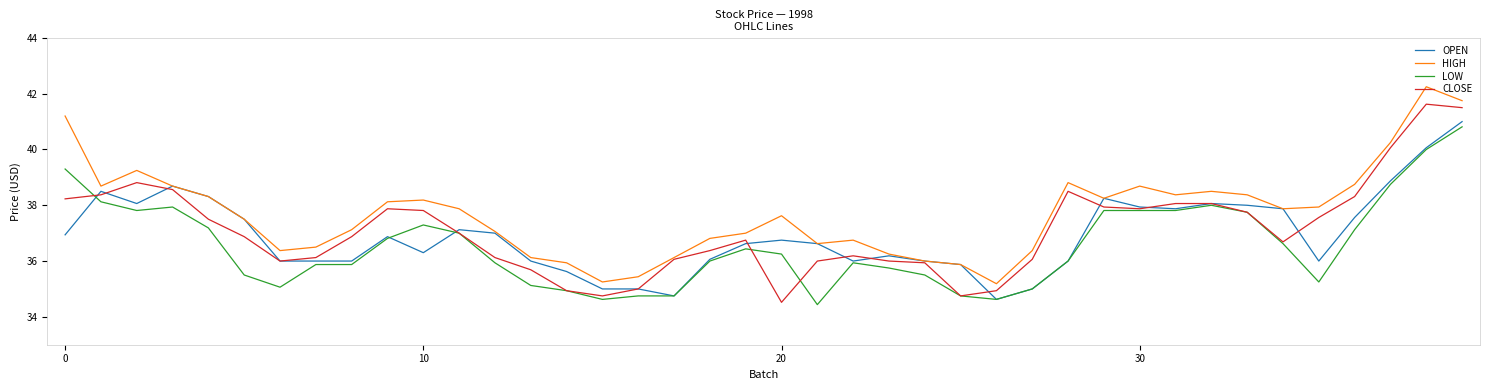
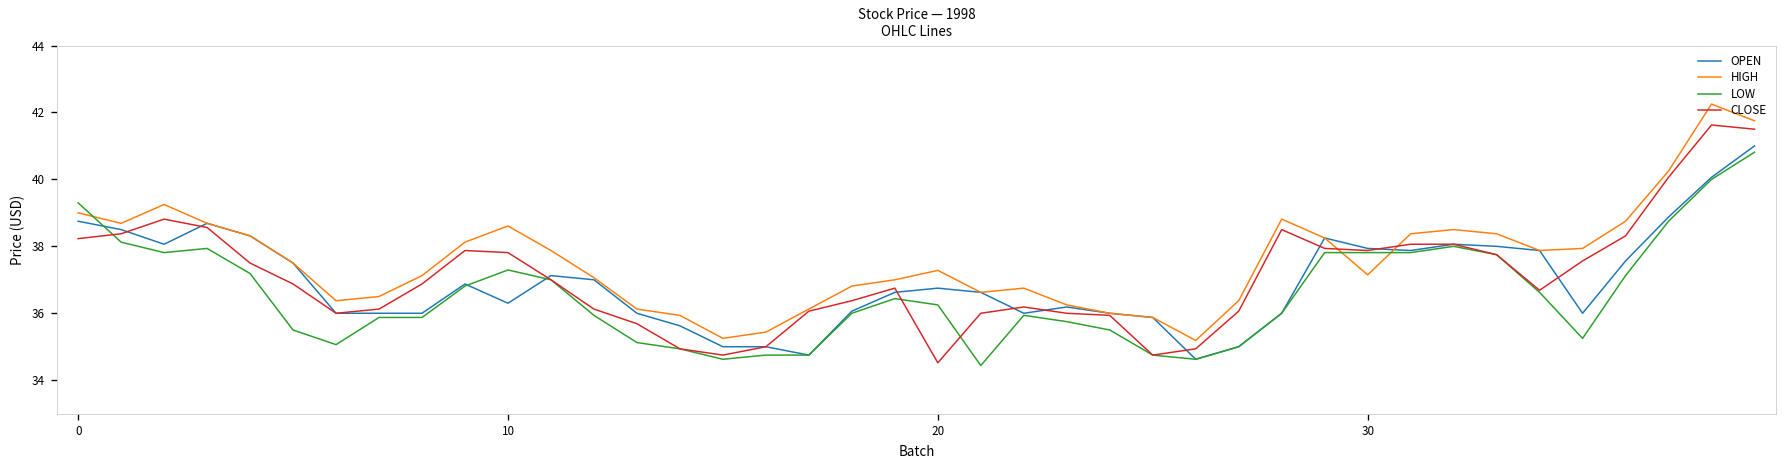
OPEN, 0: 36.9 -> 38.8
HIGH, 0: 41.2 -> 39.0
HIGH, 10: 38.2 -> 38.6
HIGH, 20: 37.6 -> 37.3
HIGH, 30: 38.7 -> 37.1
